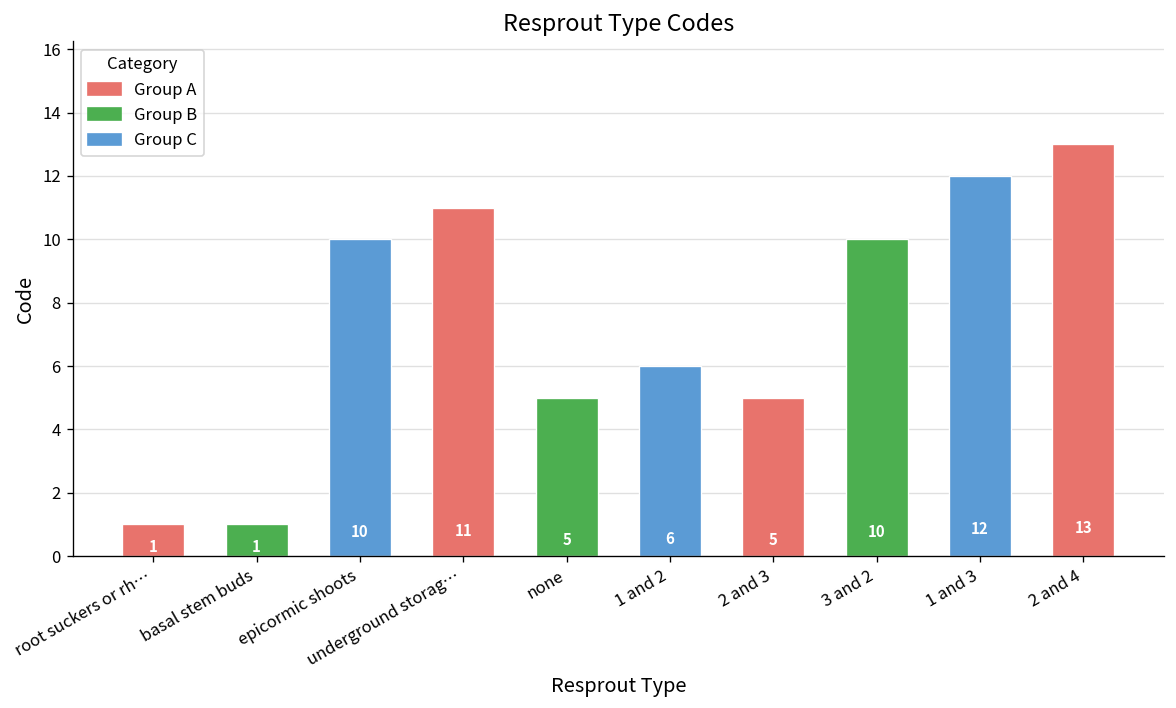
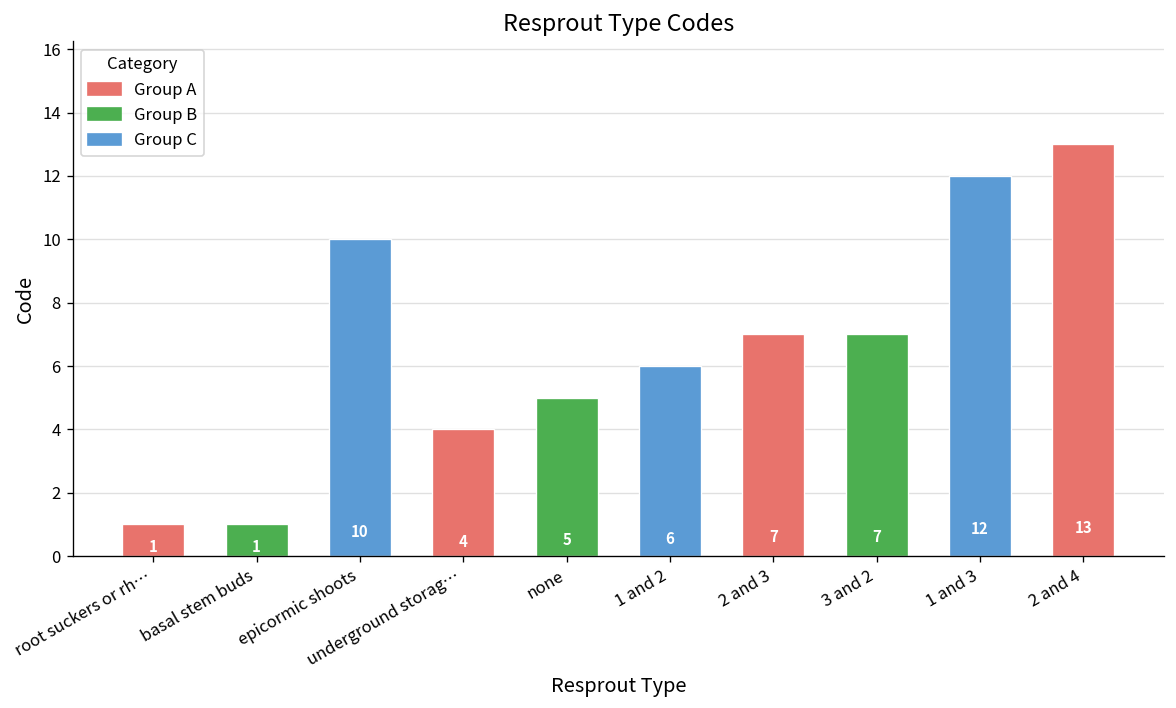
underground storag…: 11 -> 4
2 and 3: 5 -> 7
3 and 2: 10 -> 7
